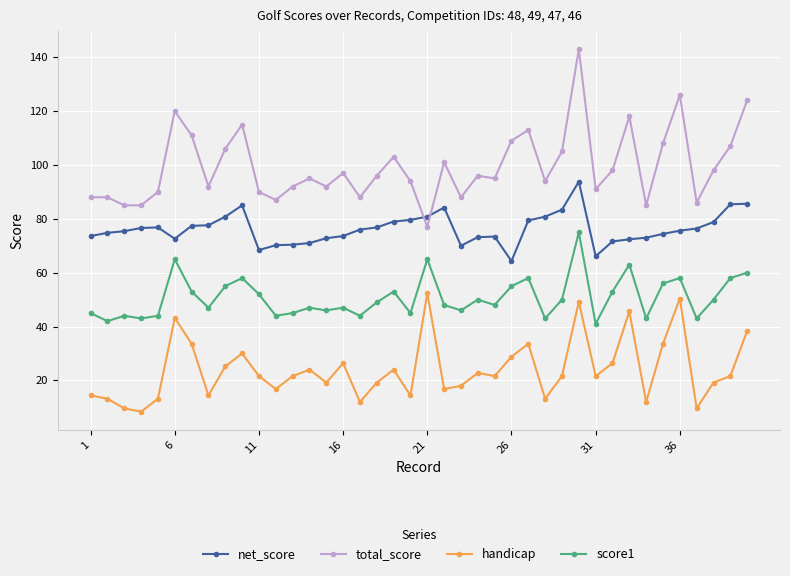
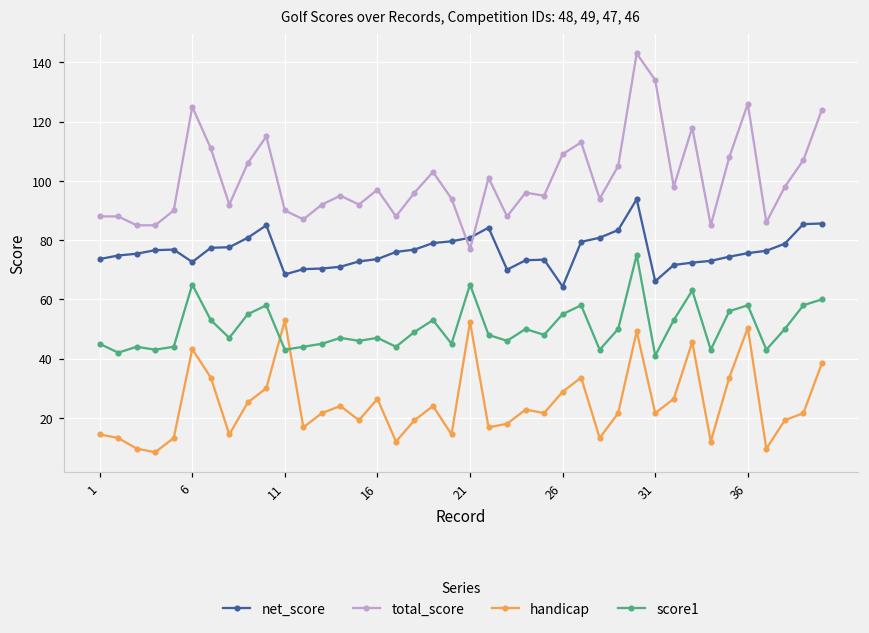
total_score, 6: 120 -> 125
handicap, 11: 22 -> 53
score1, 11: 52 -> 43
total_score, 31: 91 -> 134
